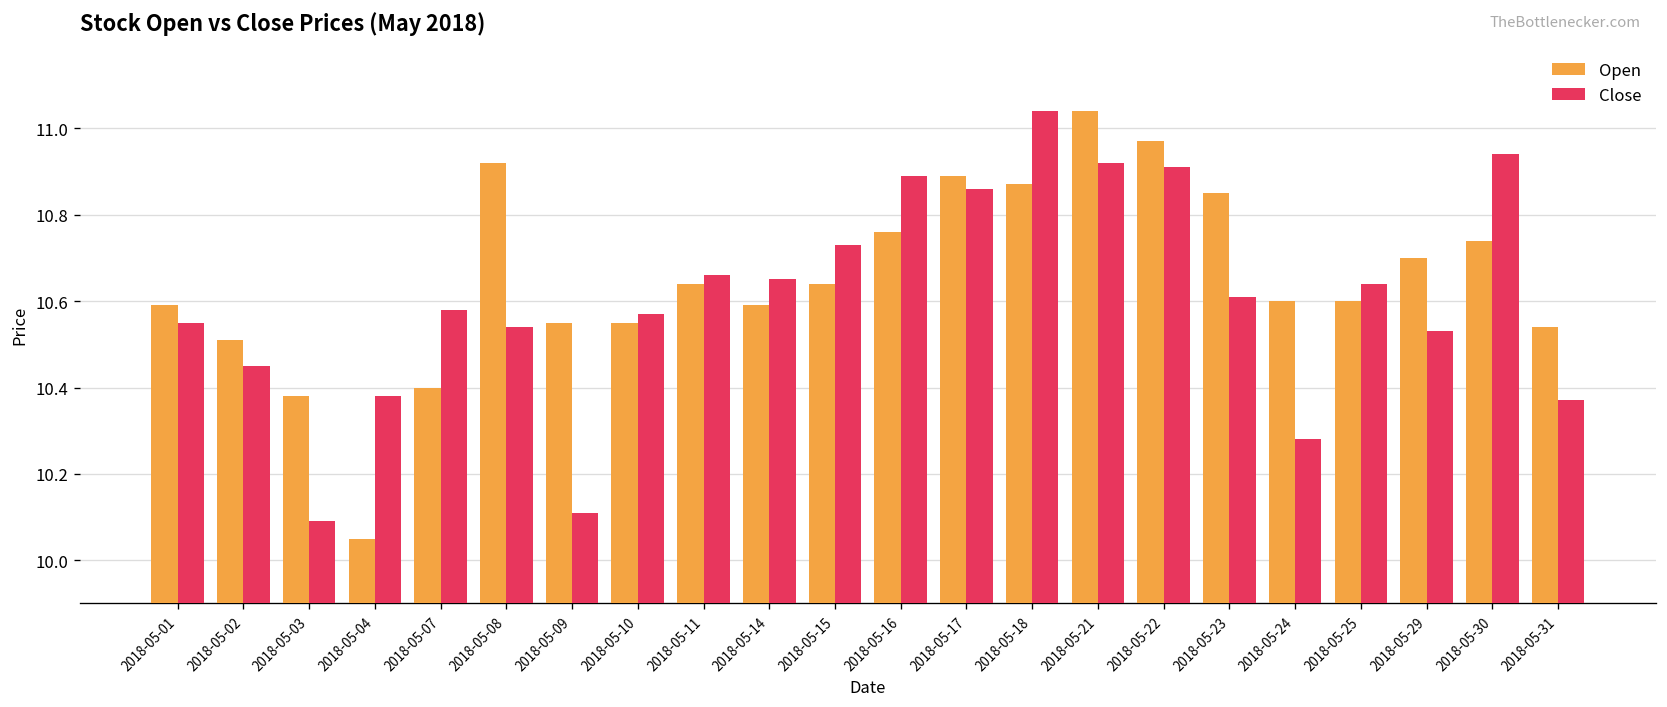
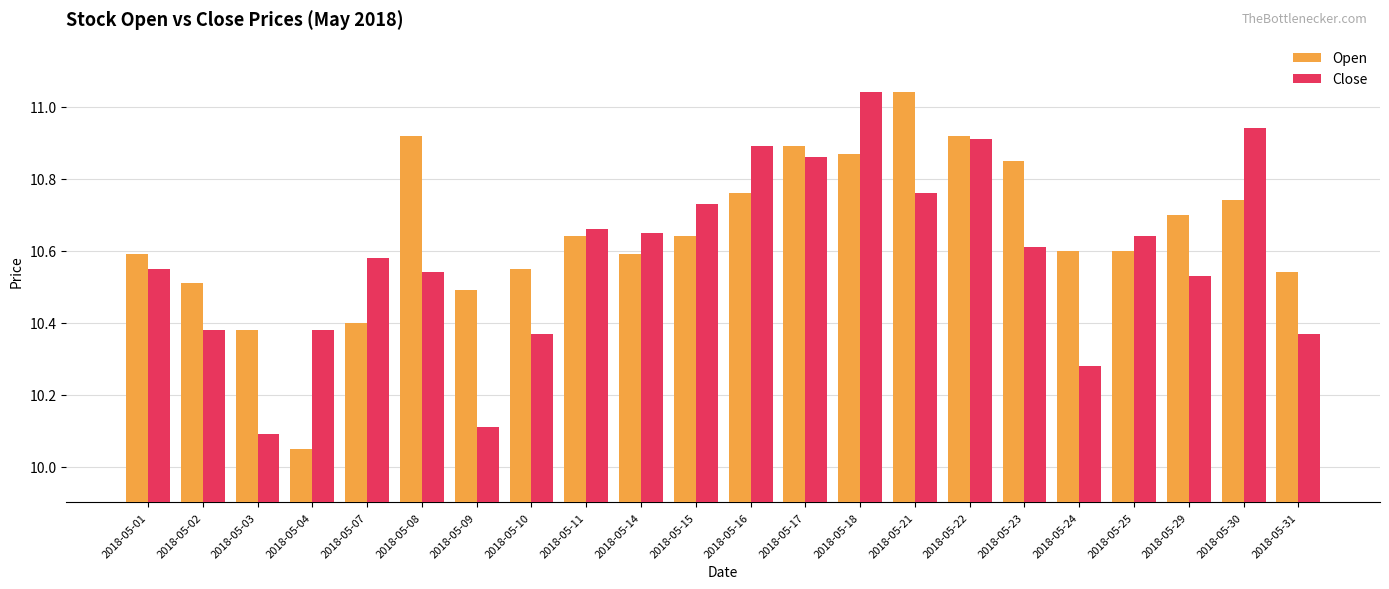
Close, 2018-05-02: 10.45 -> 10.38
Open, 2018-05-09: 10.55 -> 10.49
Close, 2018-05-10: 10.57 -> 10.37
Close, 2018-05-21: 10.92 -> 10.76
Open, 2018-05-22: 10.97 -> 10.92
